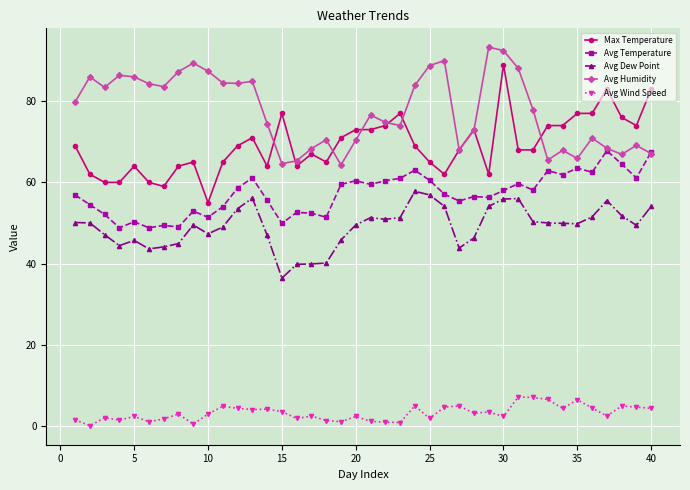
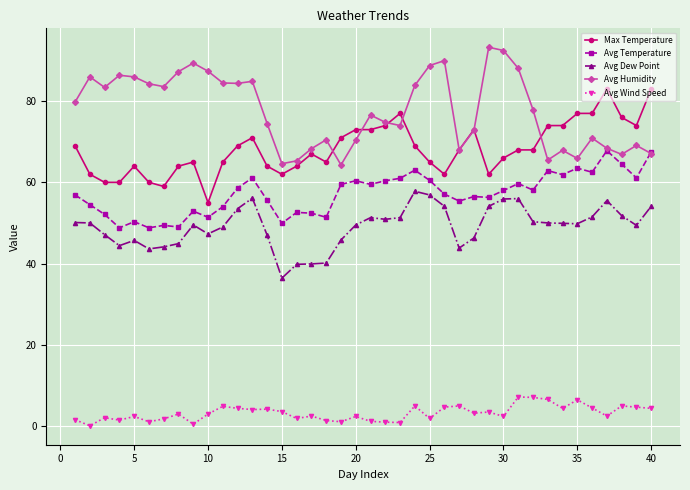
Max Temperature, 15: 77 -> 62
Max Temperature, 30: 89 -> 66
